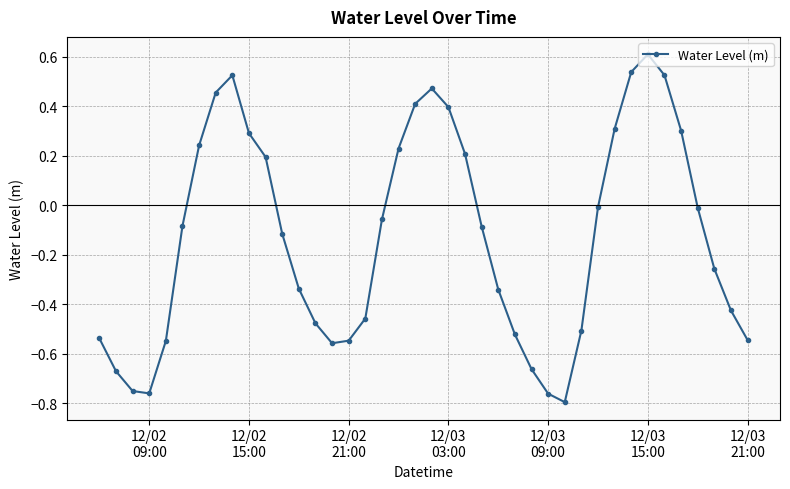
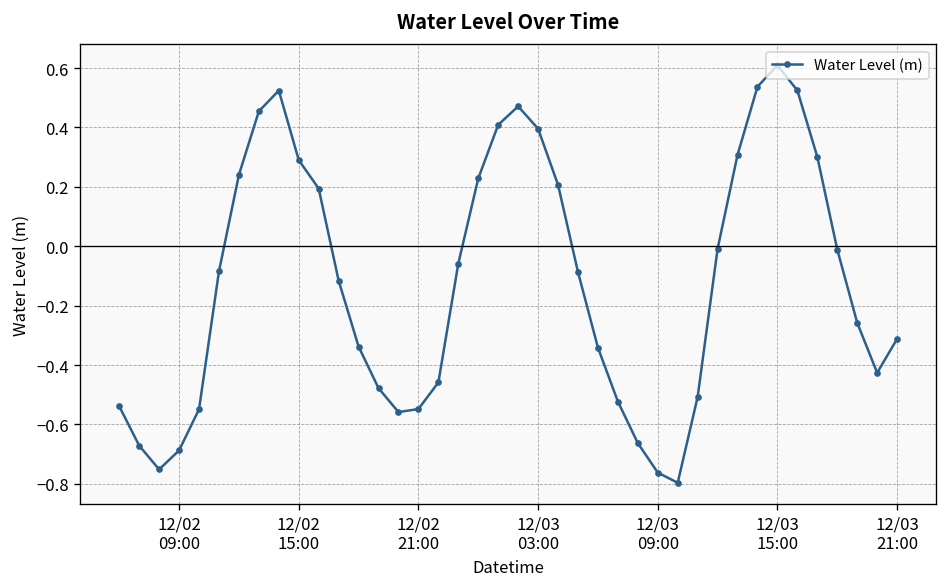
12/02 09:00: -0.76 -> -0.69
12/03 21:00: -0.55 -> -0.31
